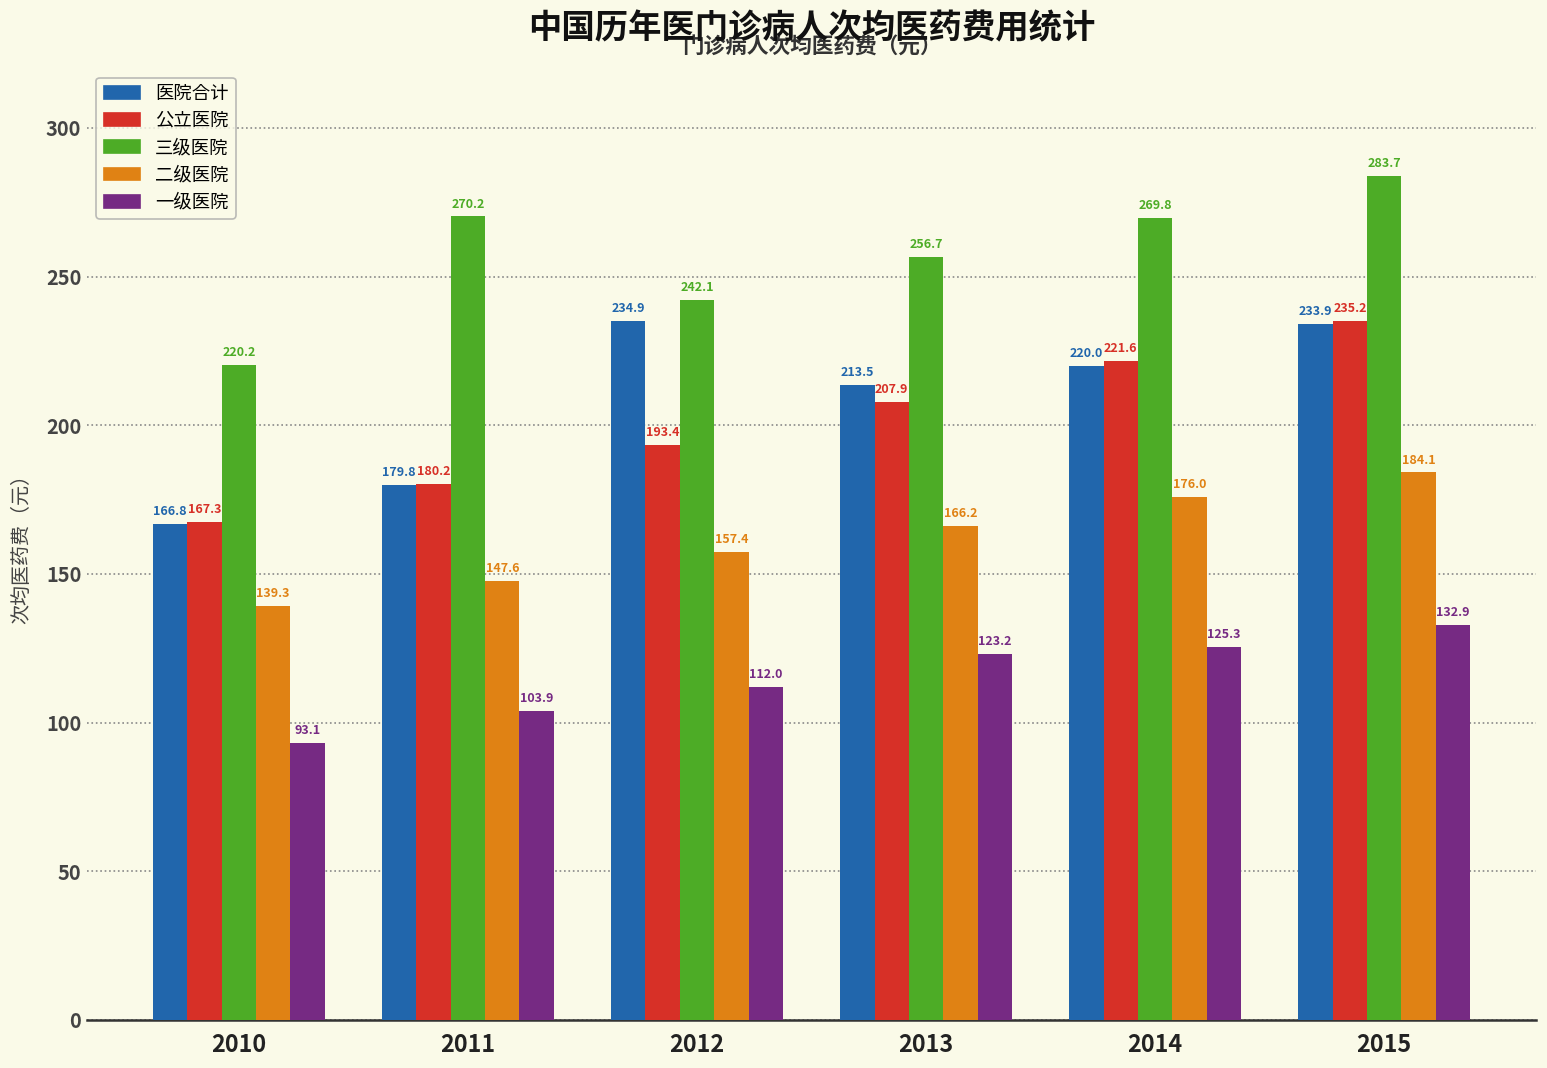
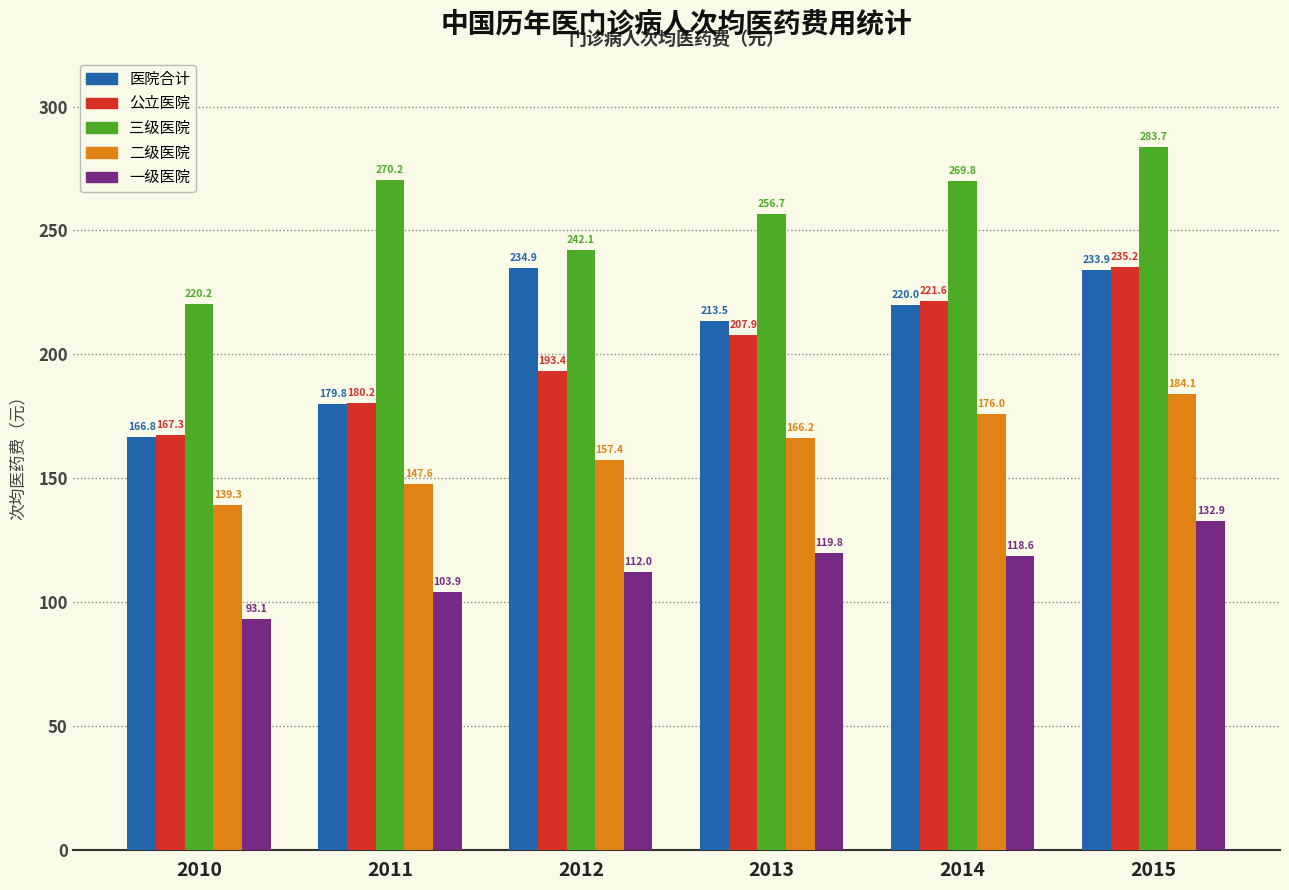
一级医院, 2013: 123.2 -> 119.8
一级医院, 2014: 125.3 -> 118.6
